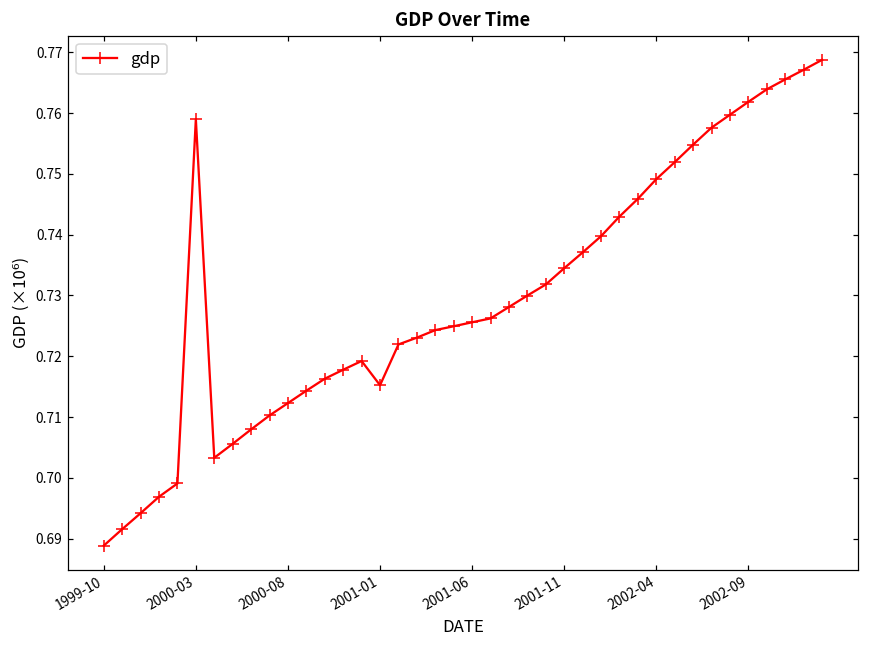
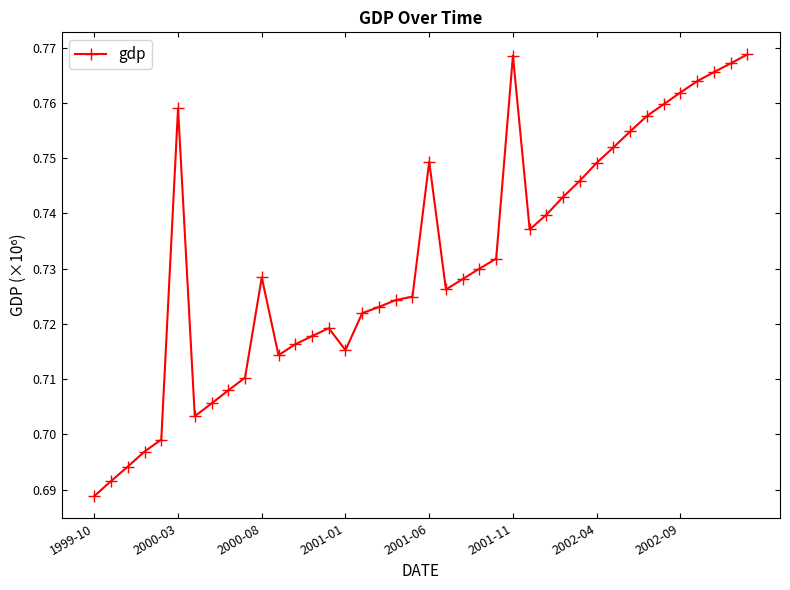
2000-08: 0.712 -> 0.728
2001-06: 0.726 -> 0.749
2001-11: 0.734 -> 0.769
